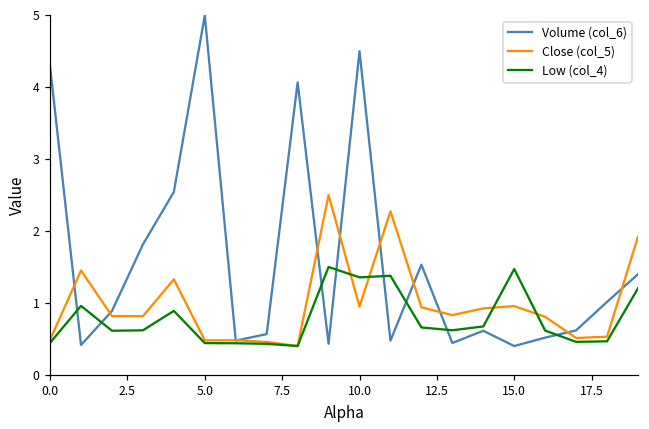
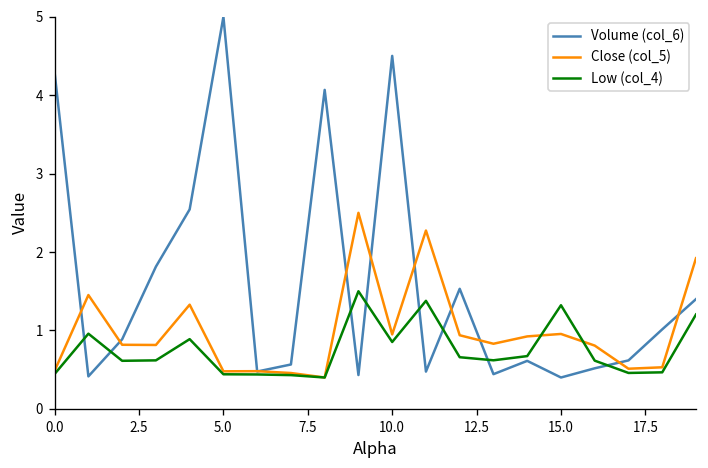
Low (col_4), 10.0: 1.4 -> 0.9
Low (col_4), 15.0: 1.5 -> 1.3
